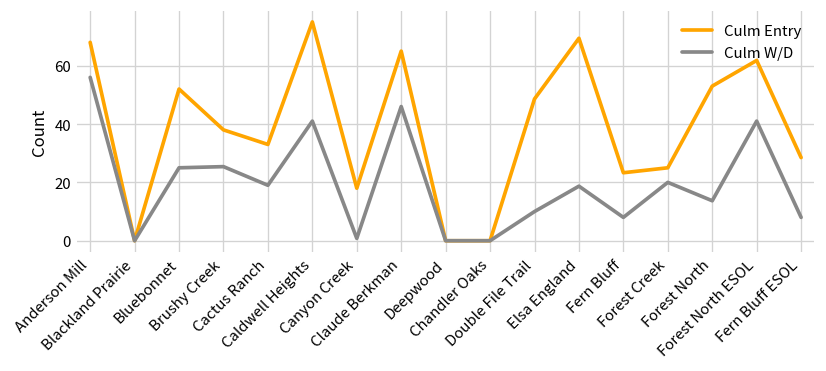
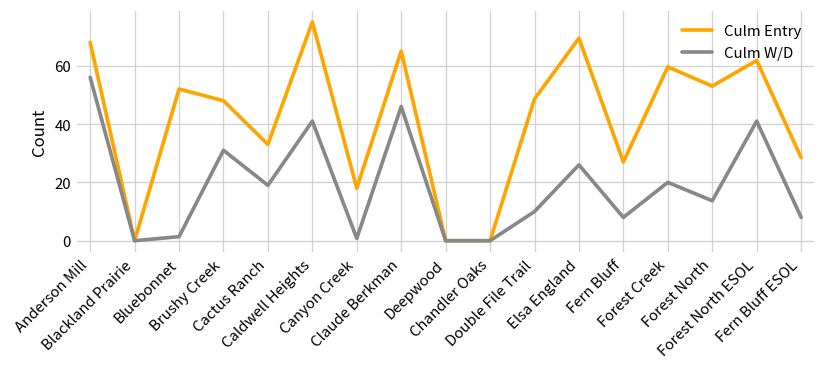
Culm W/D, Bluebonnet: 25 -> 1
Culm Entry, Brushy Creek: 38 -> 48
Culm W/D, Brushy Creek: 25 -> 31
Culm W/D, Elsa England: 19 -> 26
Culm Entry, Fern Bluff: 23 -> 27
Culm Entry, Forest Creek: 25 -> 60
